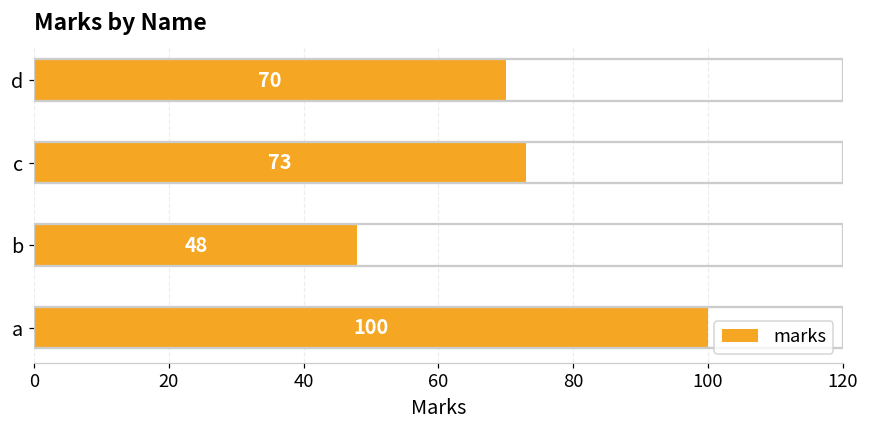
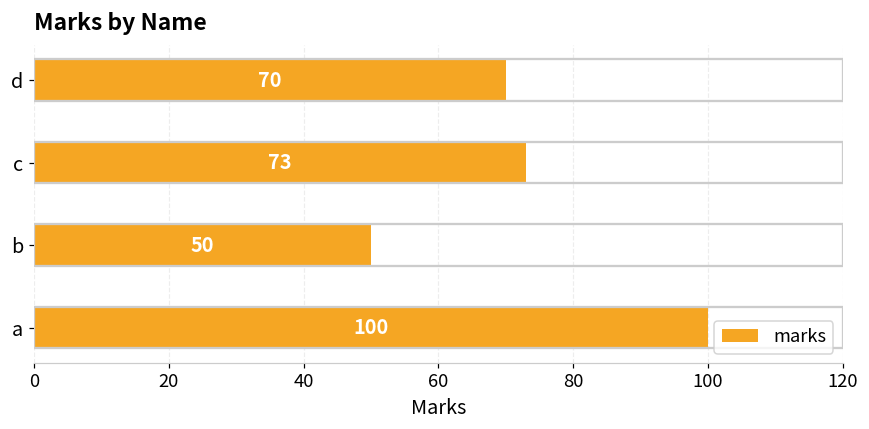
b: 48 -> 50
